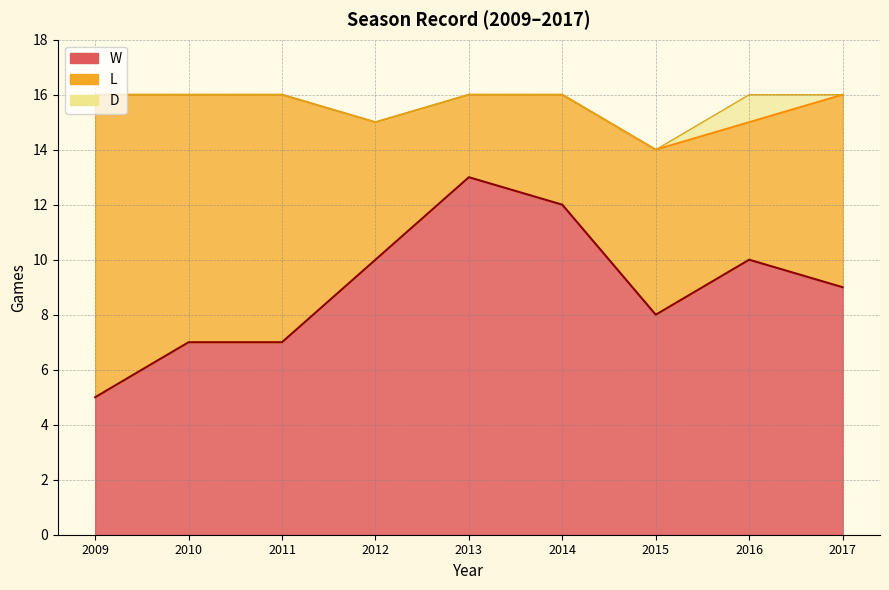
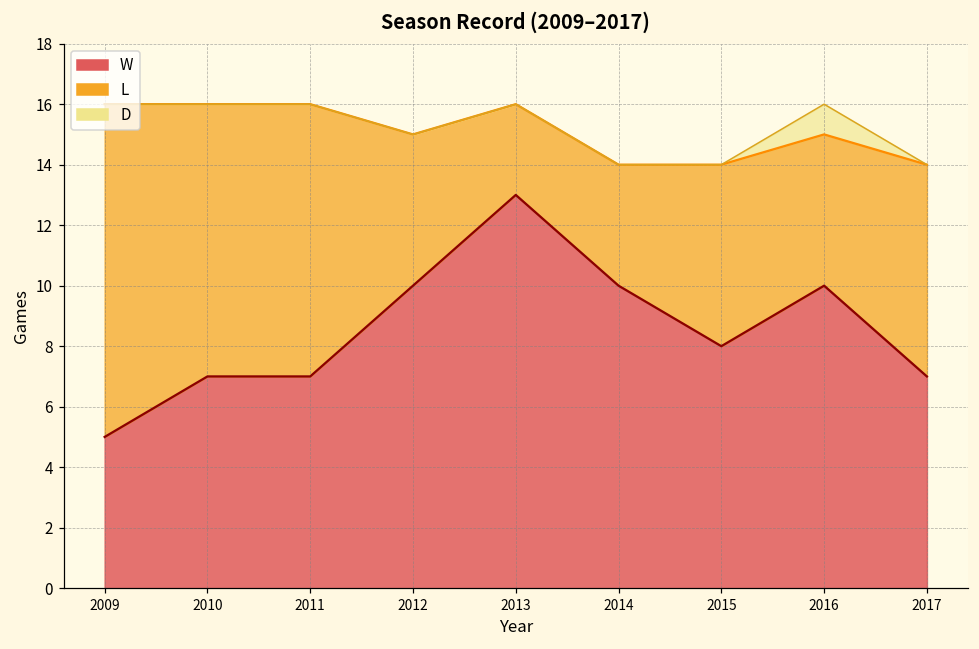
W, 2014: 12 -> 10
W, 2017: 9 -> 7
